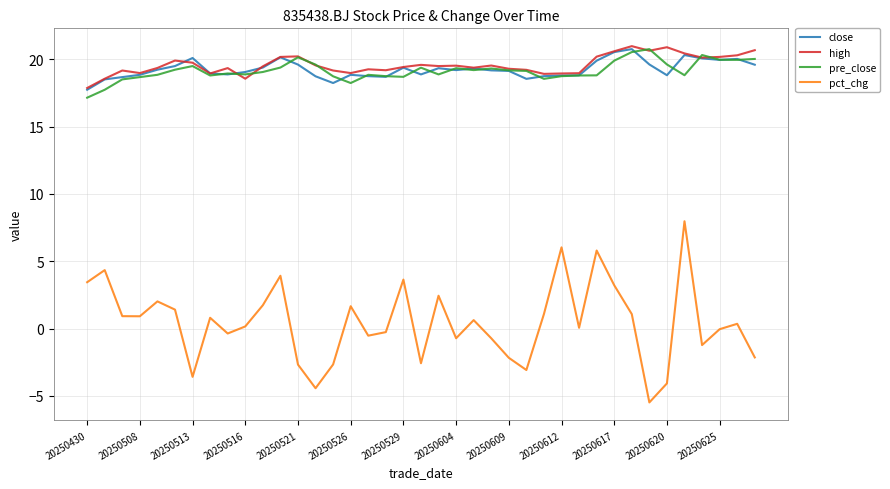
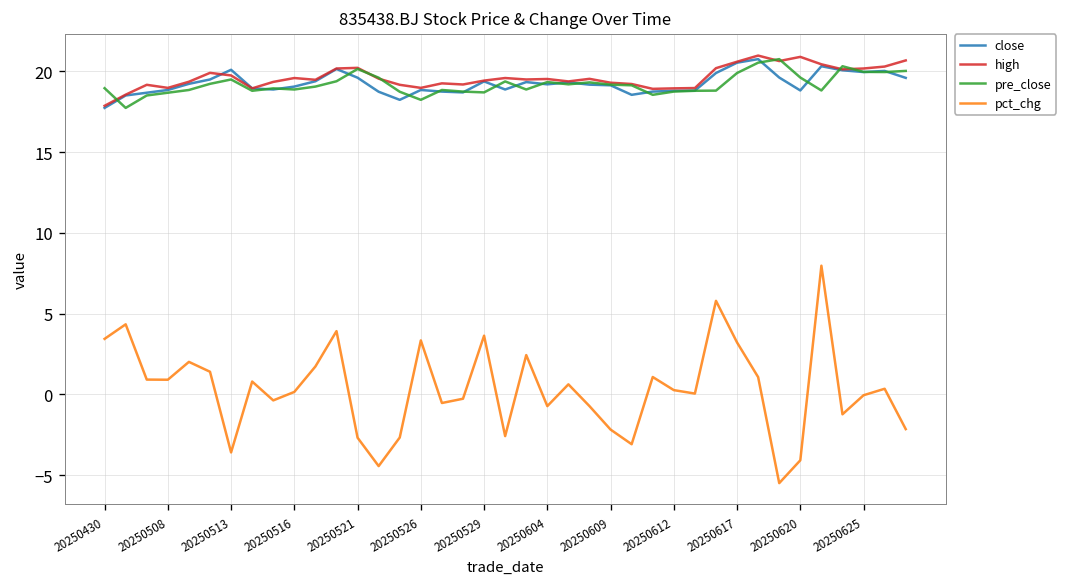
pre_close, 20250430: 17.2 -> 19.0
high, 20250516: 18.6 -> 19.6
pct_chg, 20250526: 1.7 -> 3.3
pct_chg, 20250612: 6.0 -> 0.3
